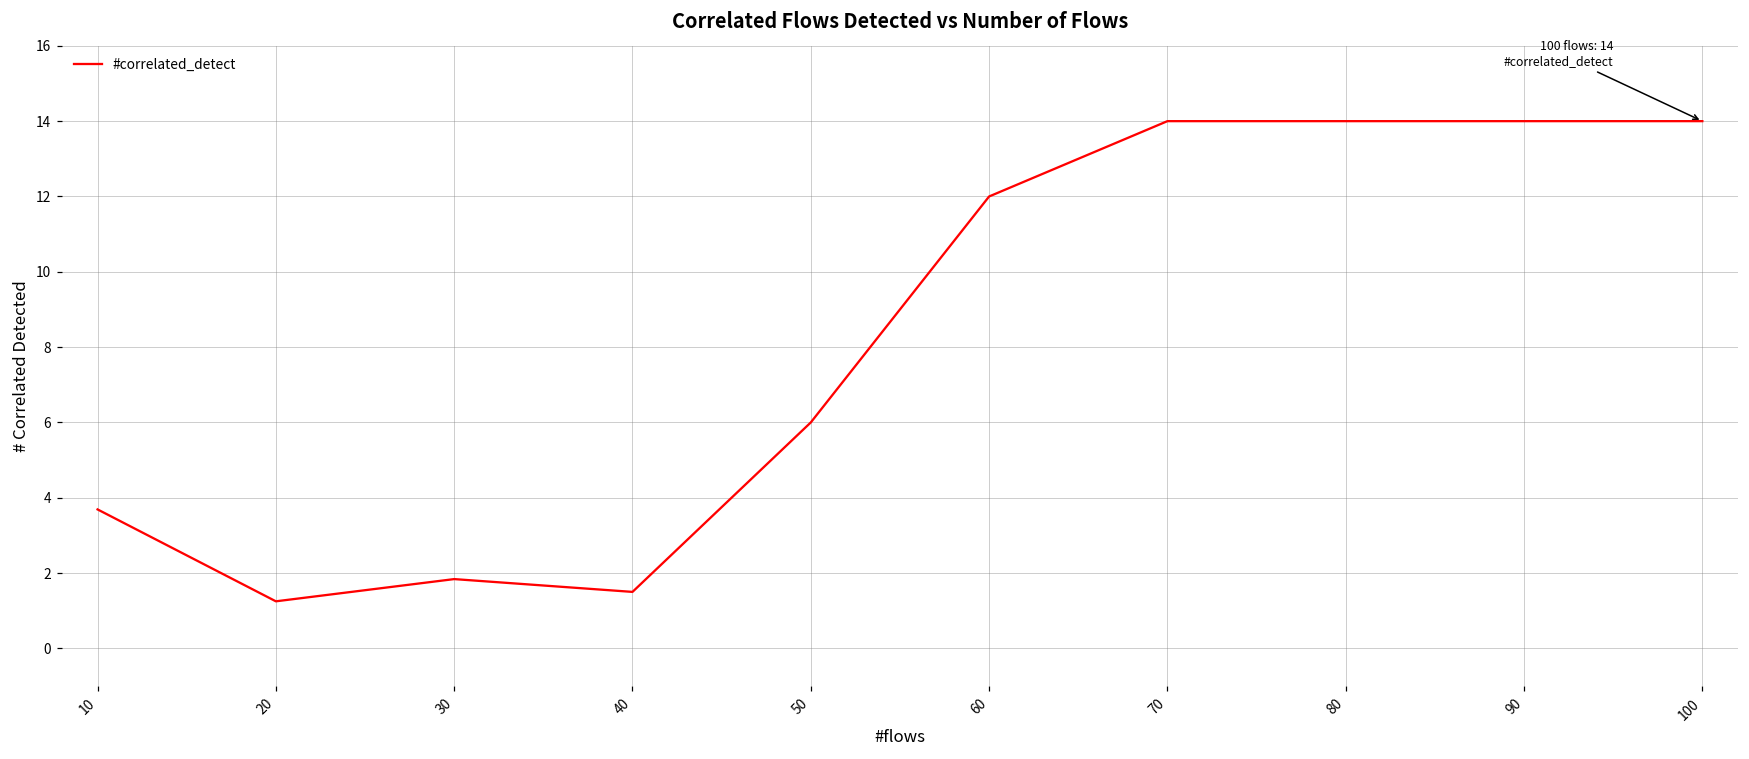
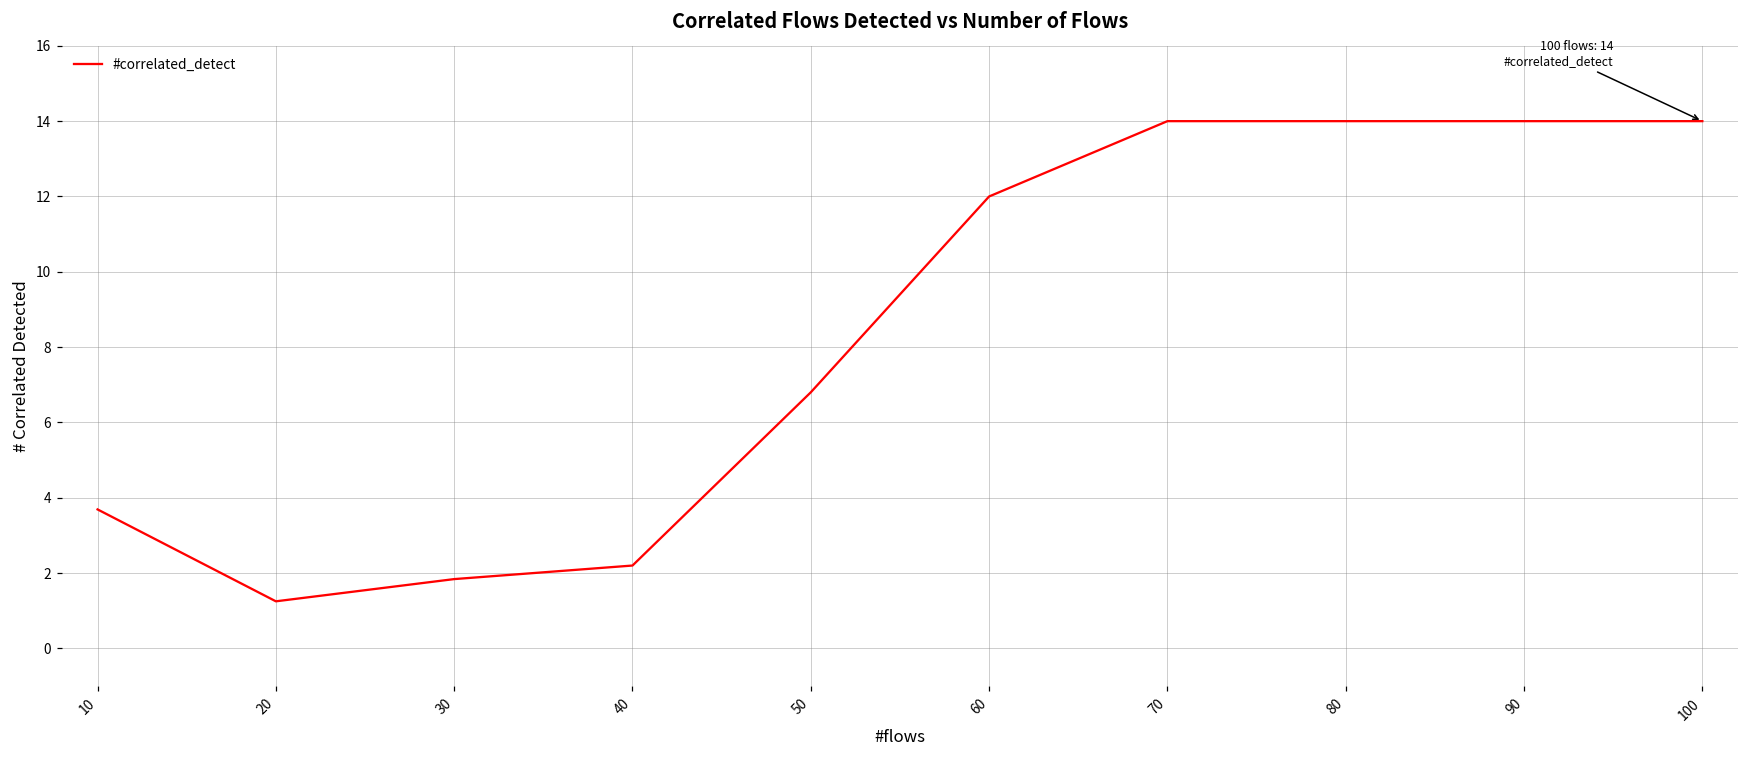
40: 1.5 -> 2.2
50: 6.0 -> 6.8
